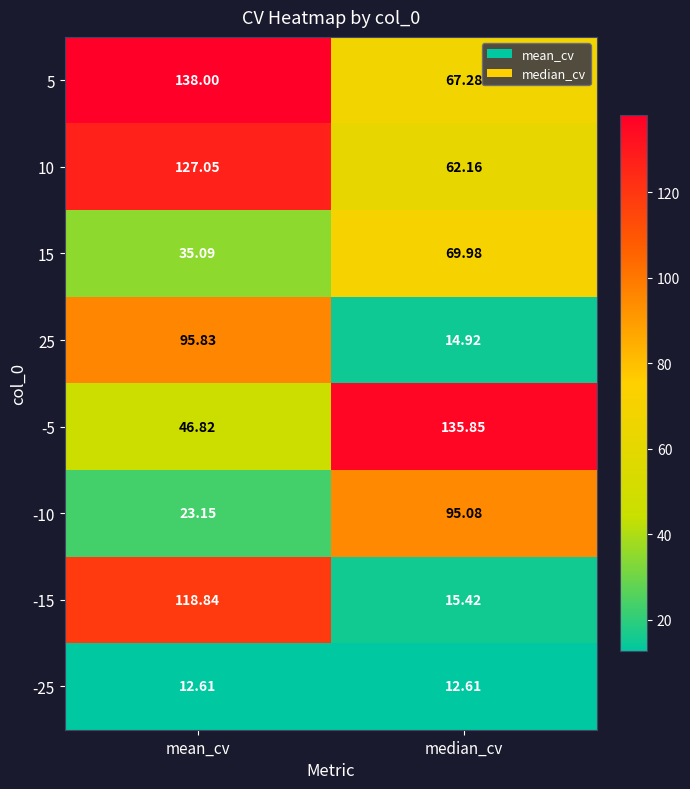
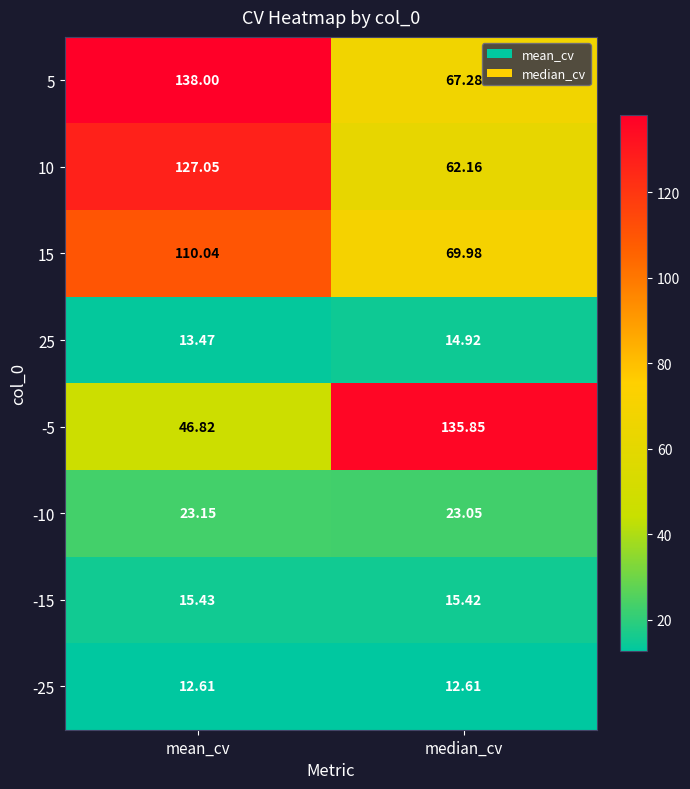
15, mean_cv: 35.09 -> 110.04
25, mean_cv: 95.83 -> 13.47
-10, median_cv: 95.08 -> 23.05
-15, mean_cv: 118.84 -> 15.43
